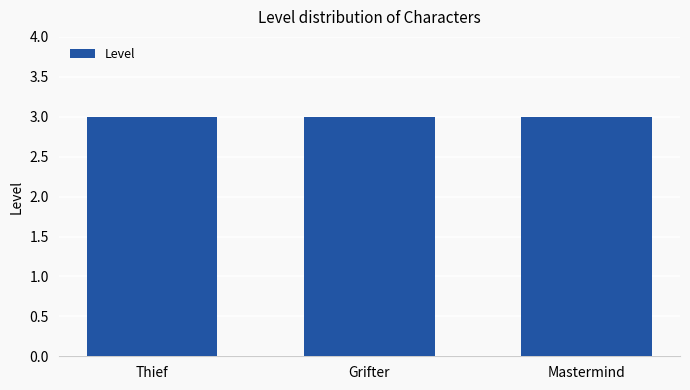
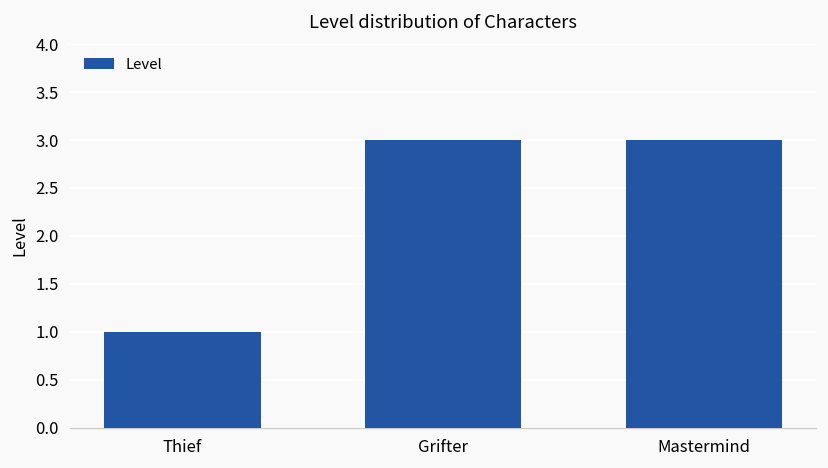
Thief: 3 -> 1
